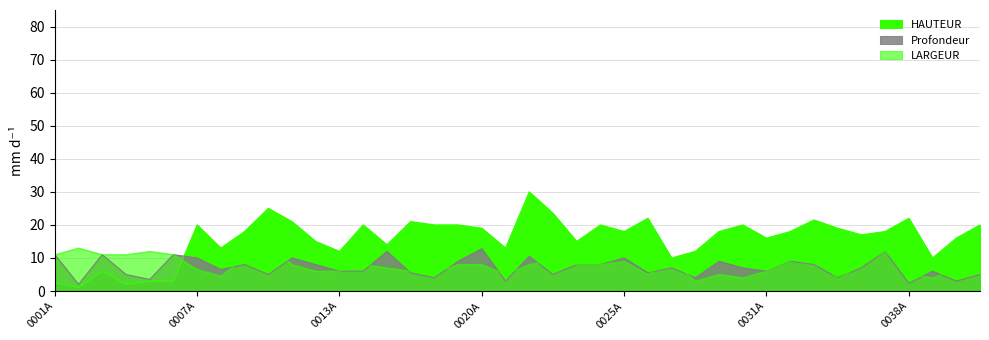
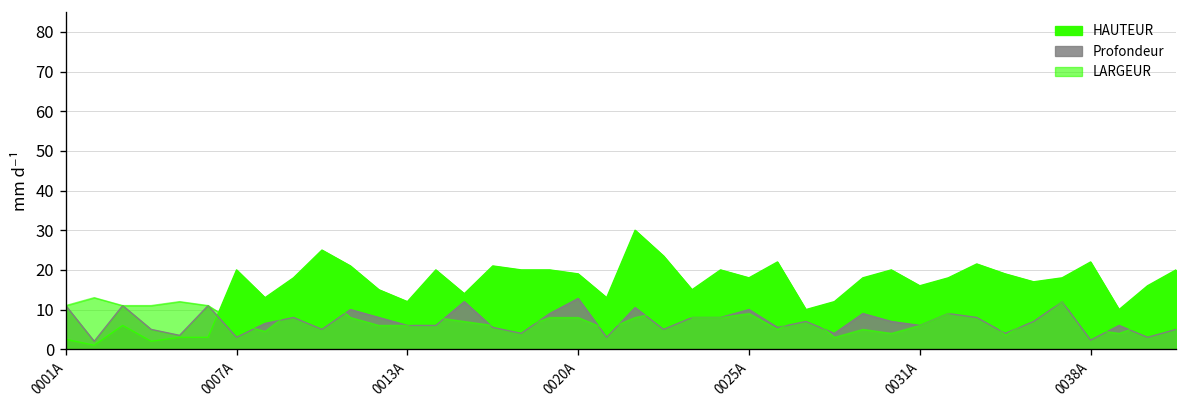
Profondeur, 0007A: 10 -> 3
